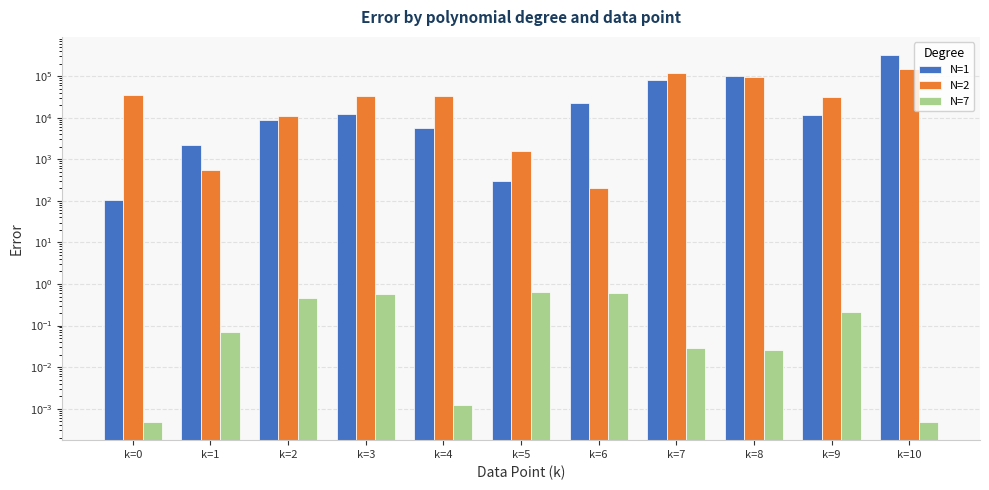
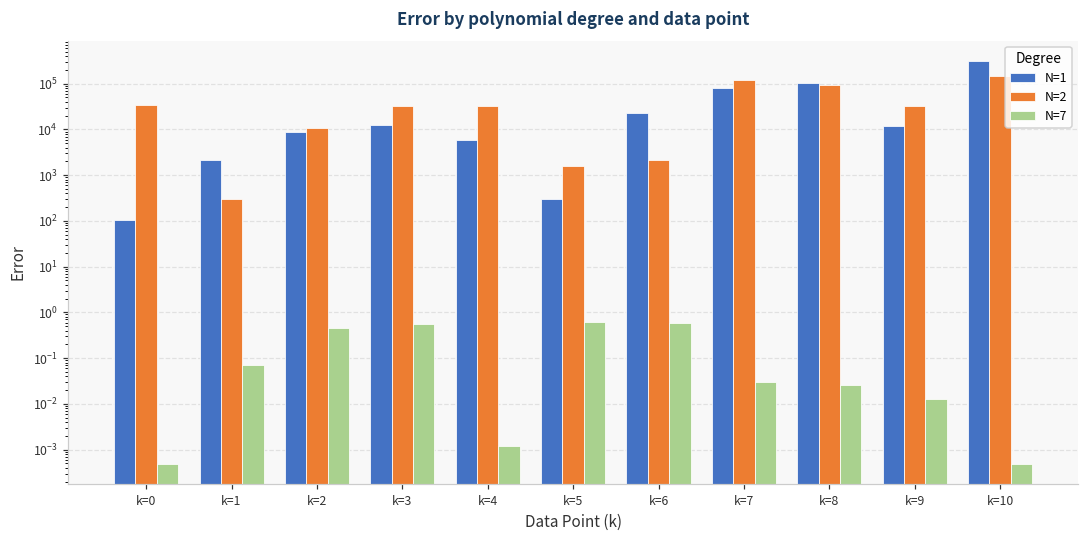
N=2, k=1: 600 -> 300
N=2, k=6: 200 -> 2000
N=7, k=9: 0.2 -> 0.013
